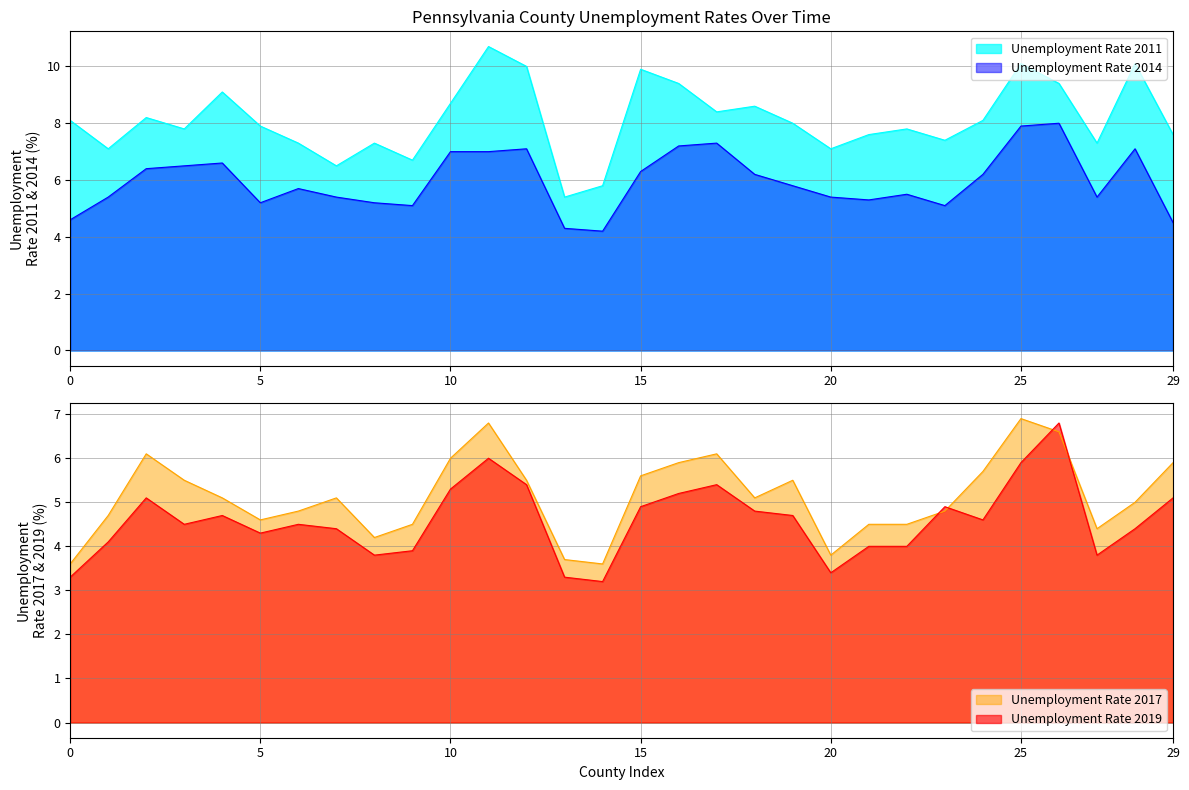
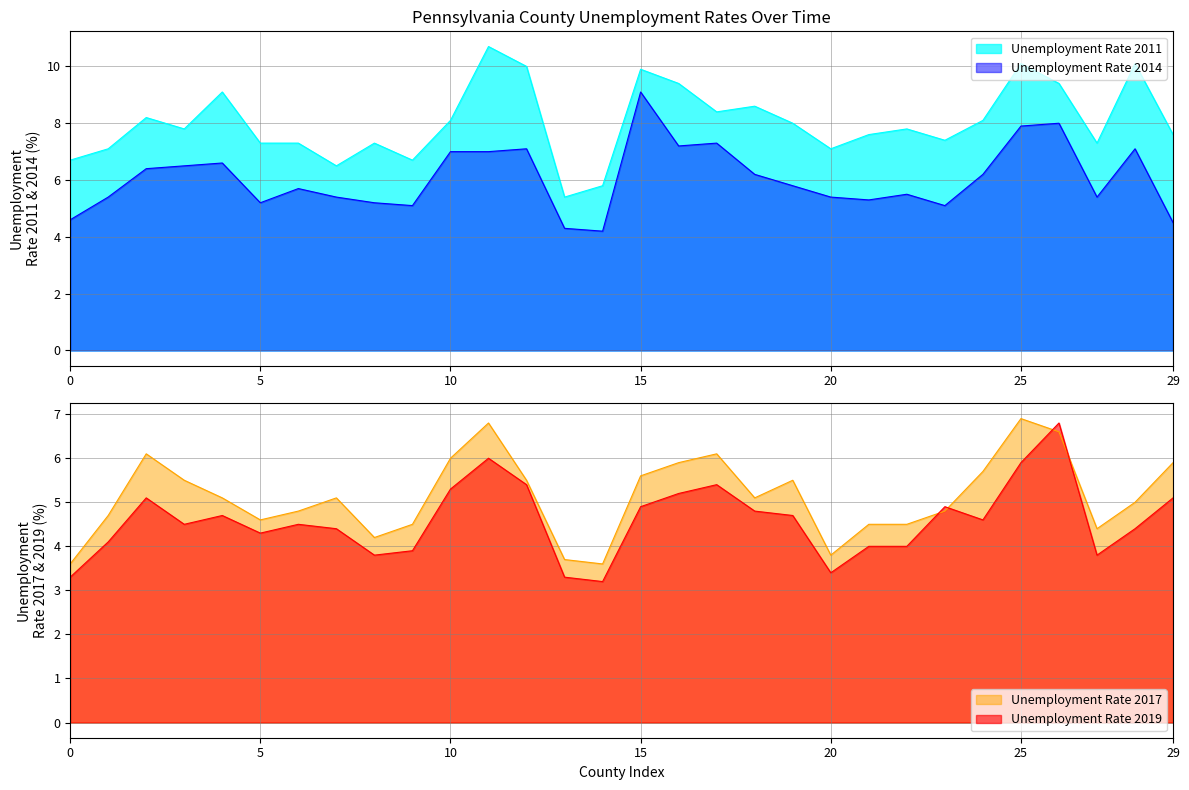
Pennsylvania County Unemployment Rates Over Time, Unemployment Rate 2011, 0: 8.1 -> 6.7
Pennsylvania County Unemployment Rates Over Time, Unemployment Rate 2011, 5: 7.9 -> 7.3
Pennsylvania County Unemployment Rates Over Time, Unemployment Rate 2011, 10: 8.7 -> 8.1
Pennsylvania County Unemployment Rates Over Time, Unemployment Rate 2014, 15: 6.3 -> 9.1
